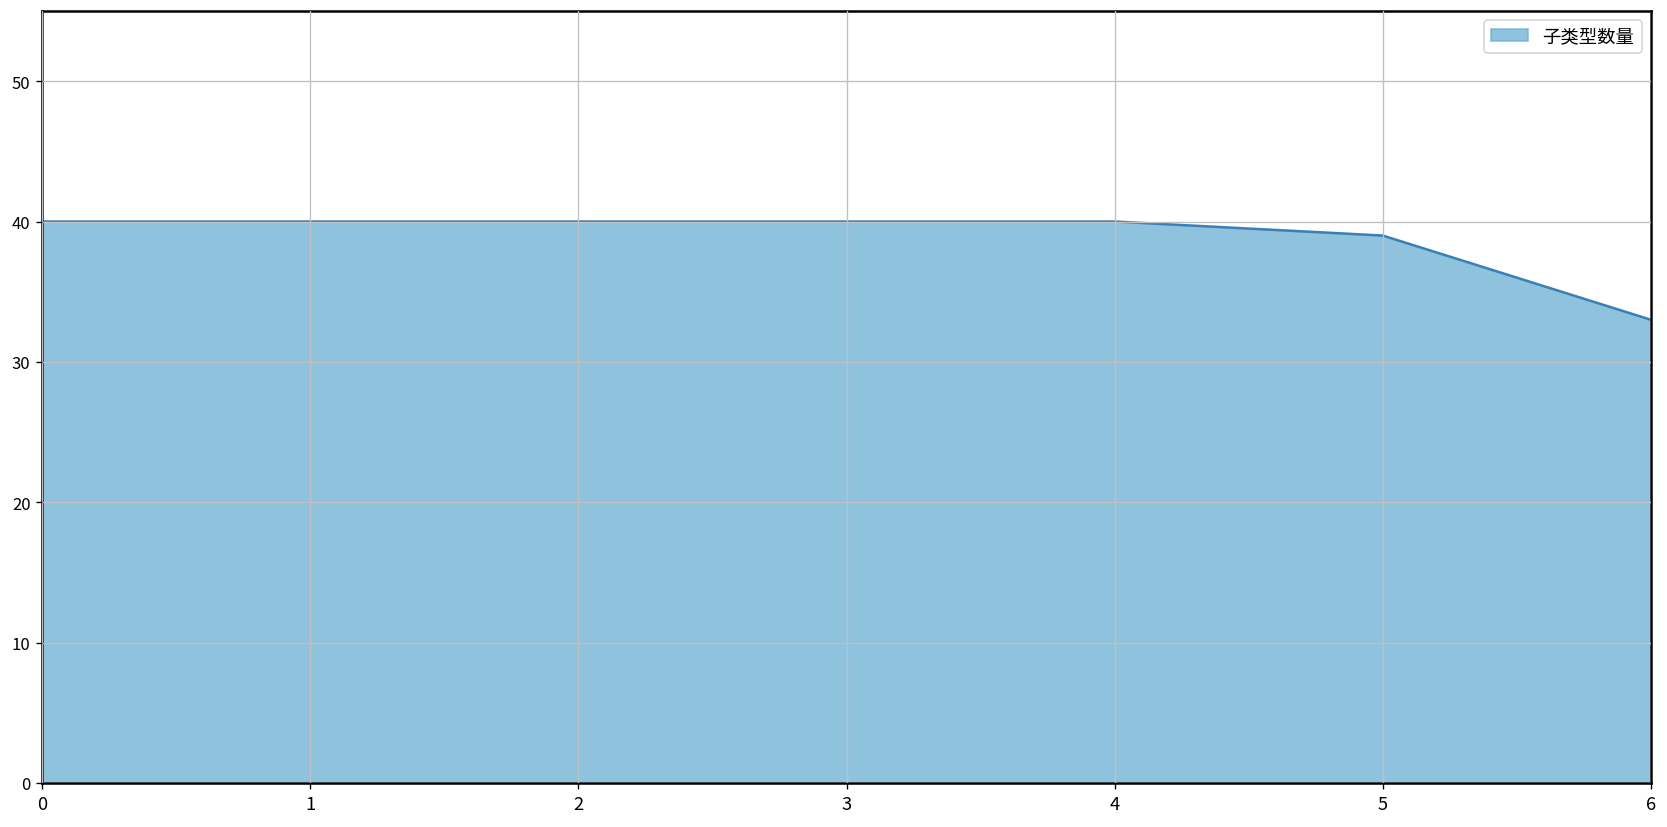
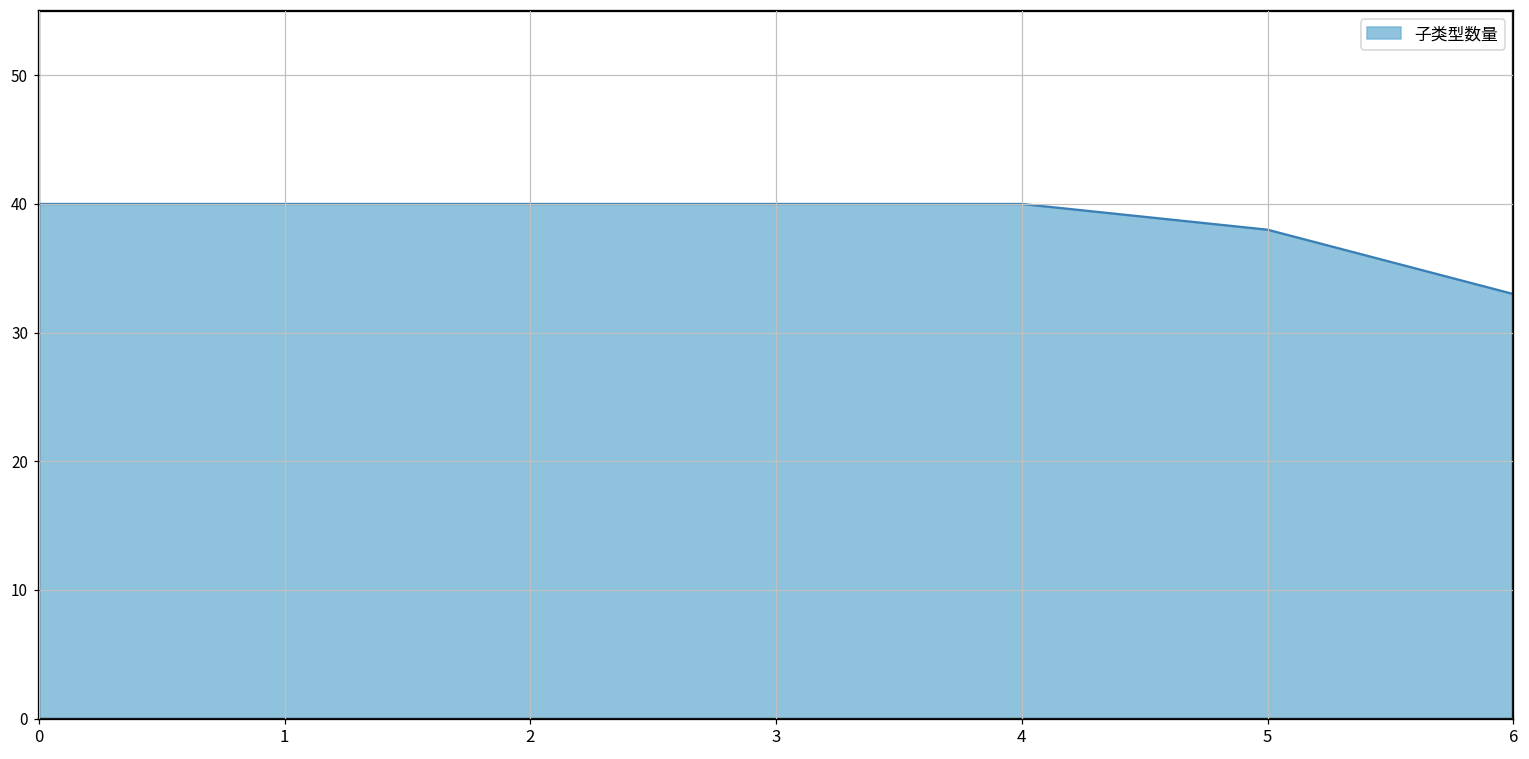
5: 39 -> 38
